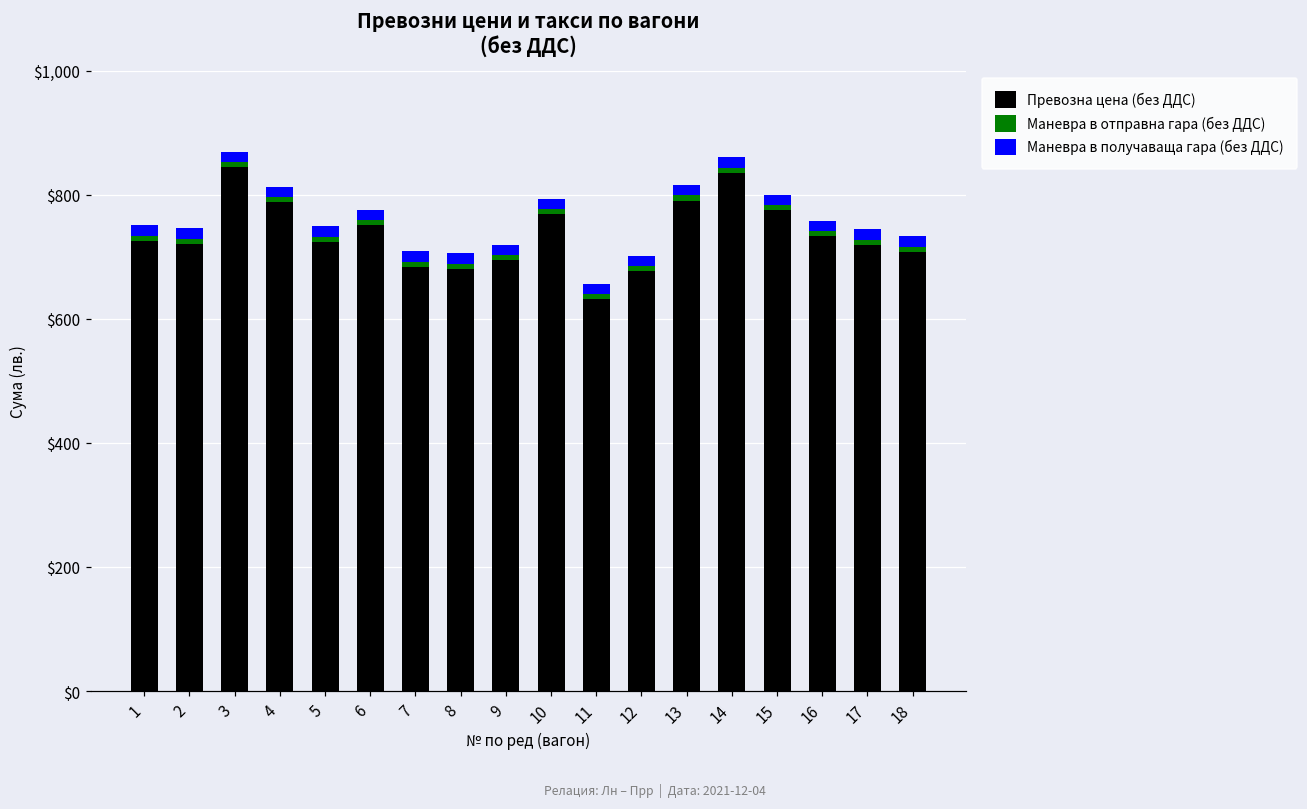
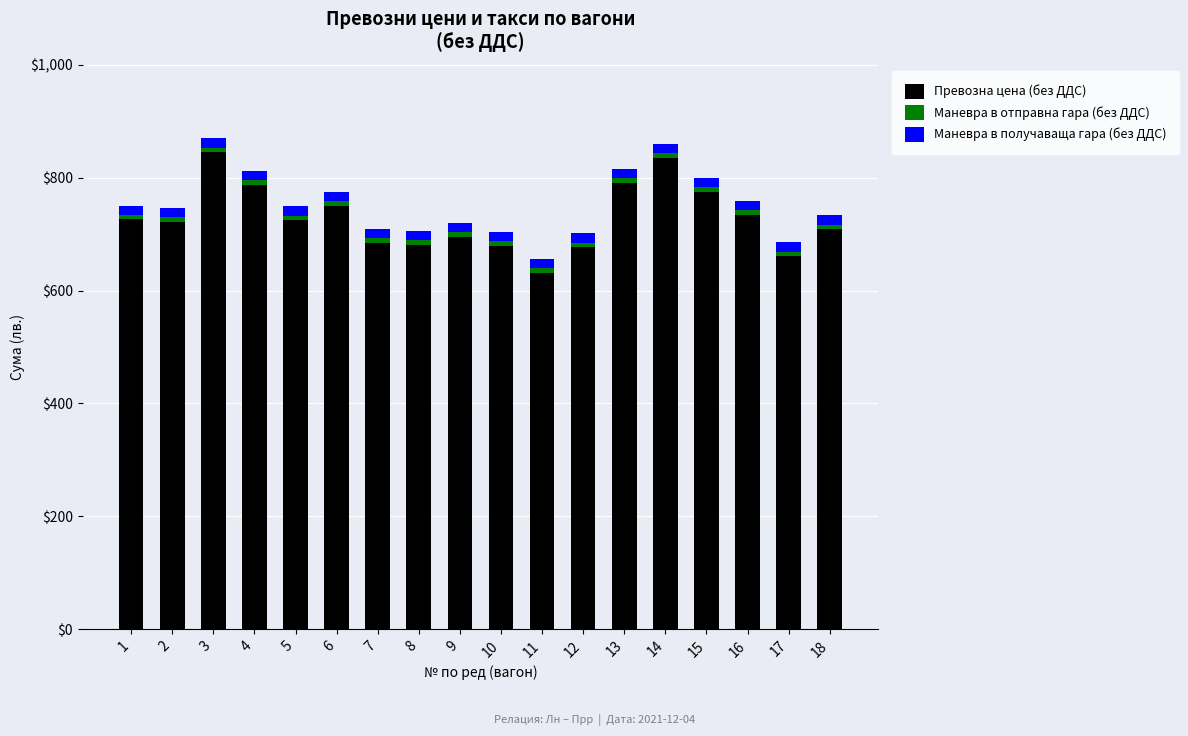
Превозна цена (без ДДС), 10: $770 -> $680
Превозна цена (без ДДС), 17: $720 -> $660
